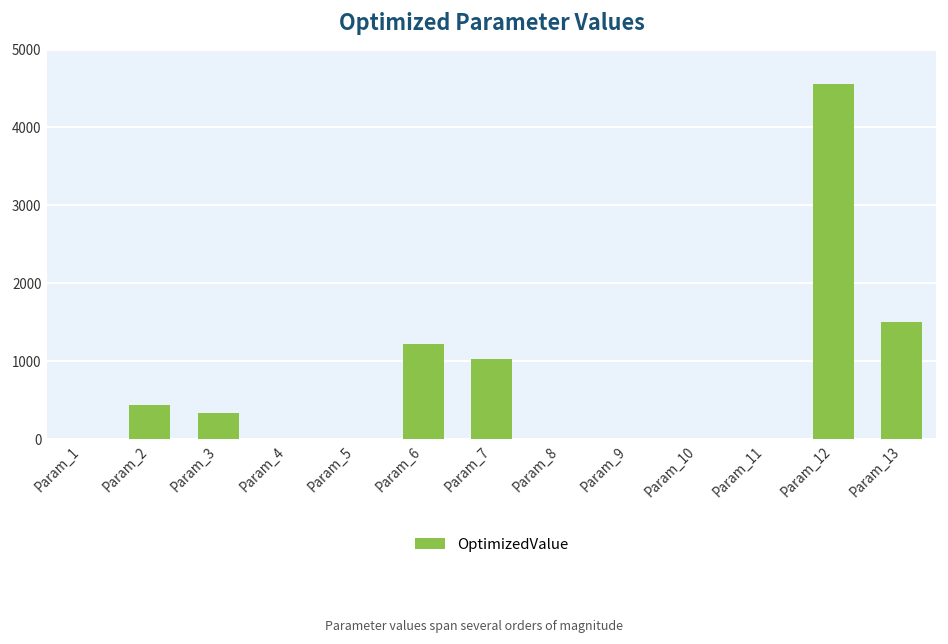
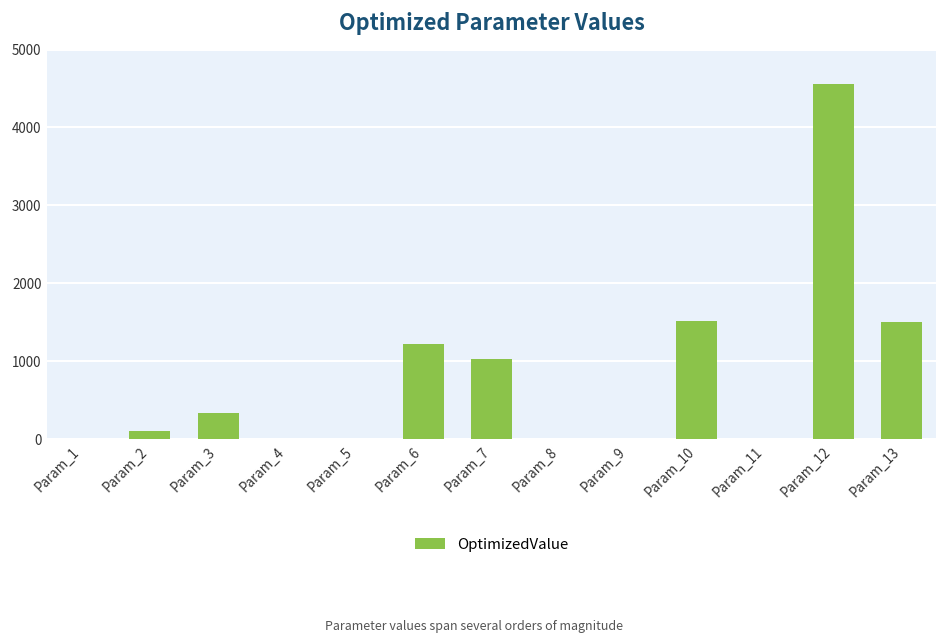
Param_2: 400 -> 100
Param_10: 0 -> 1500
